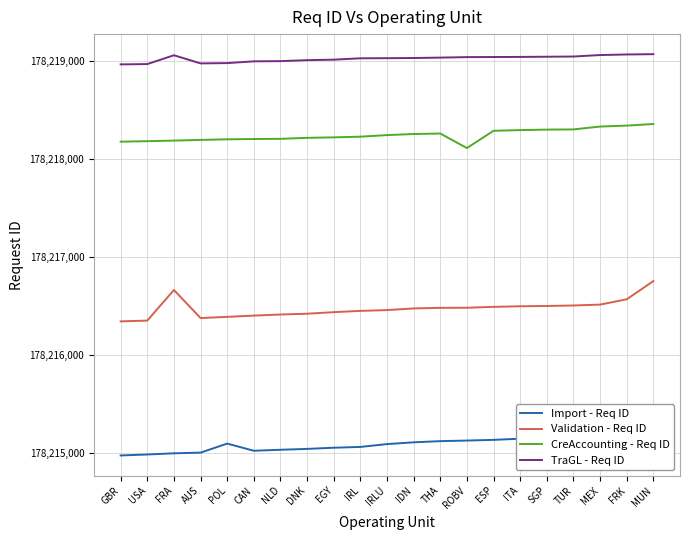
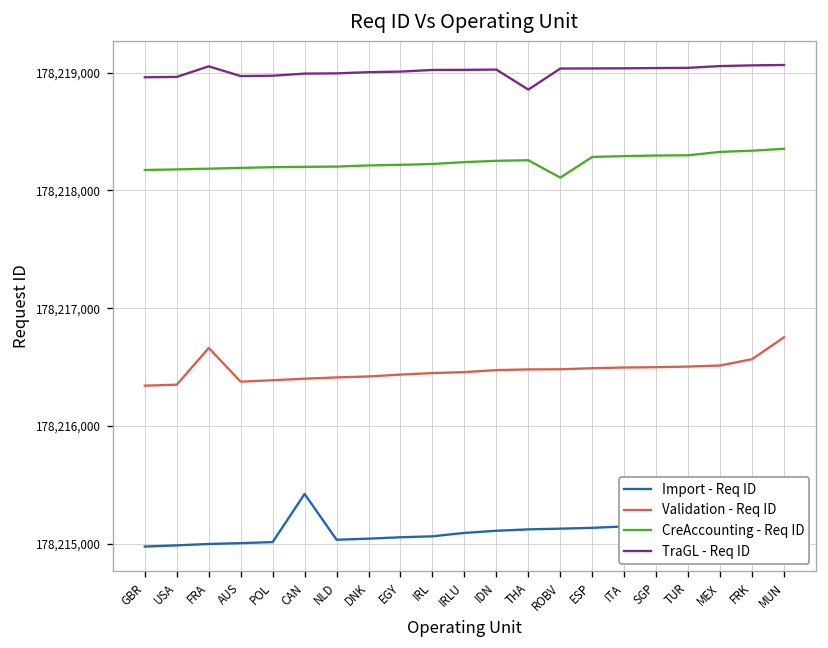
Import - Req ID, POL: 178,215,100 -> 178,215,000
Import - Req ID, CAN: 178,215,000 -> 178,215,400
TraGL - Req ID, THA: 178,219,000 -> 178,218,900
